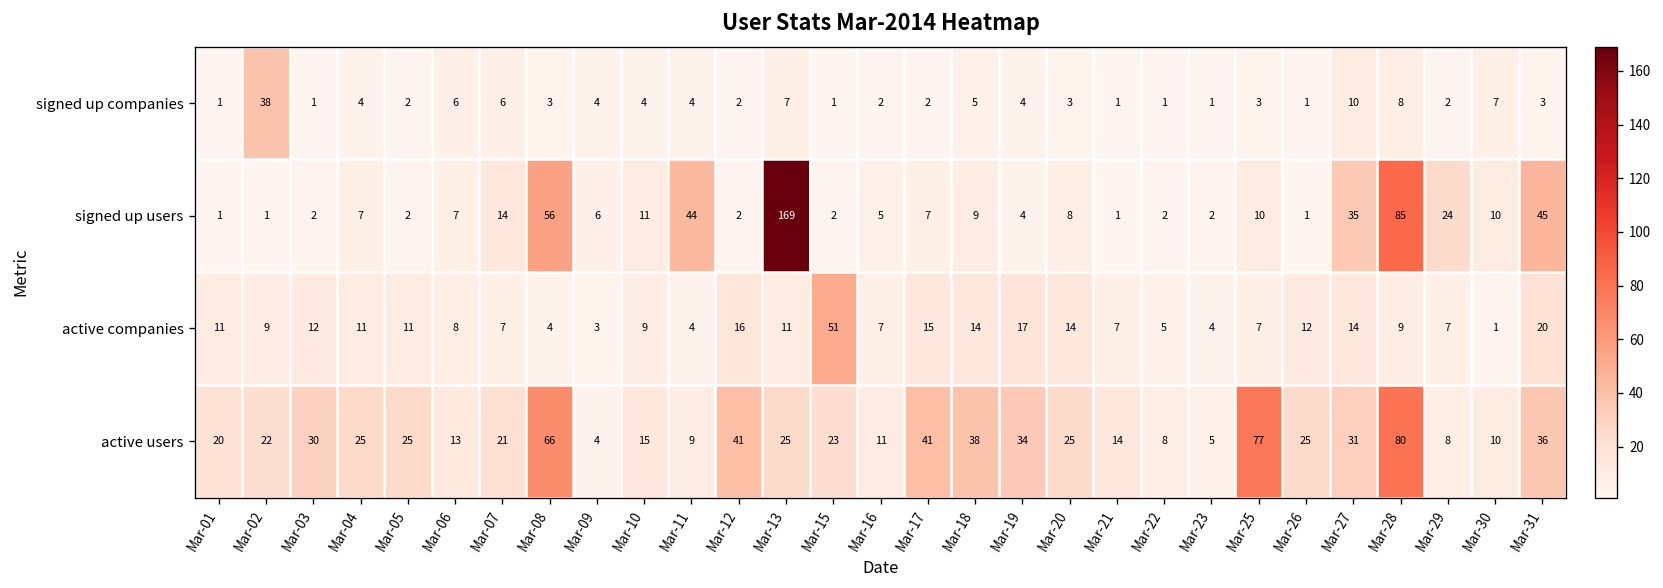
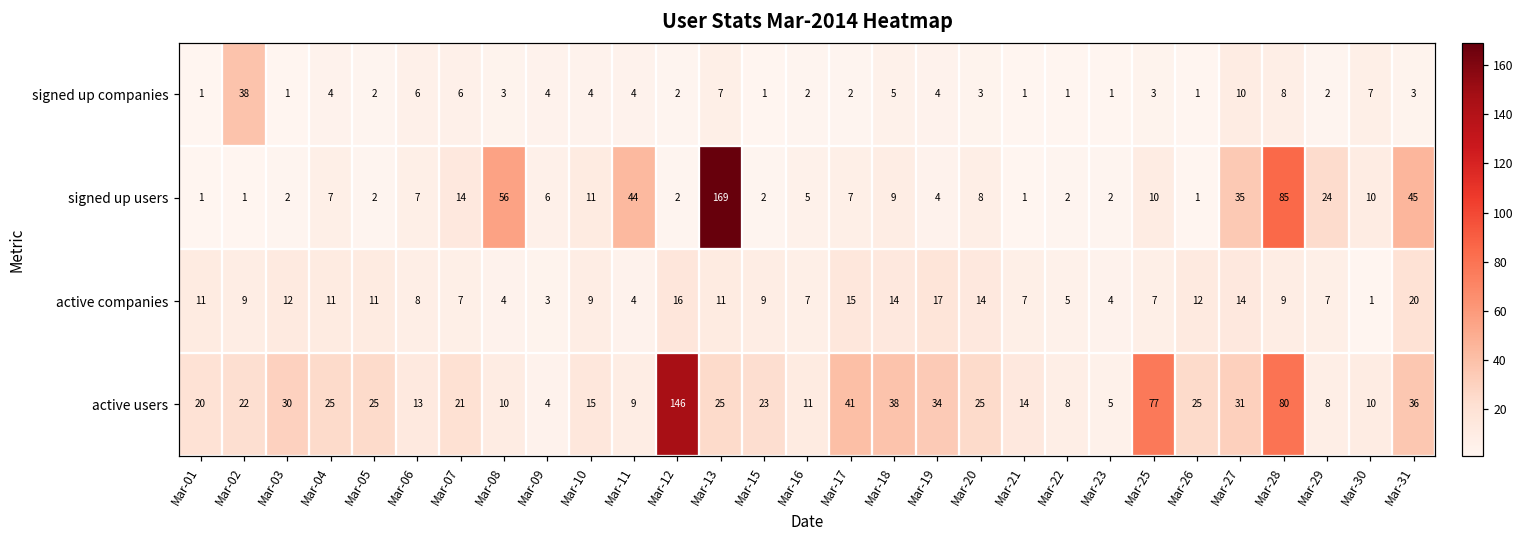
active companies, Mar-15: 51 -> 9
active users, Mar-08: 66 -> 10
active users, Mar-12: 41 -> 146
